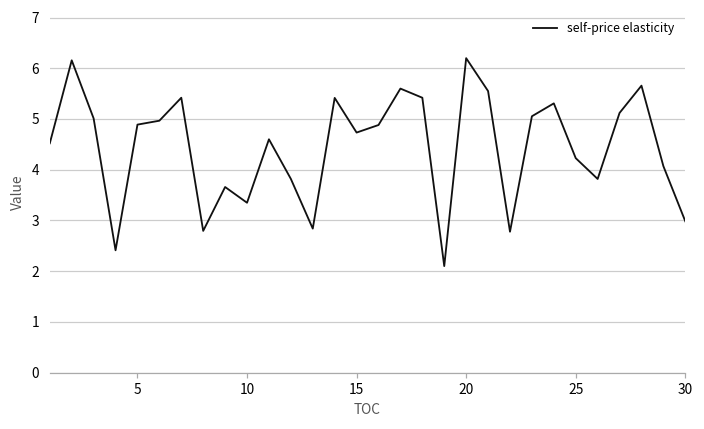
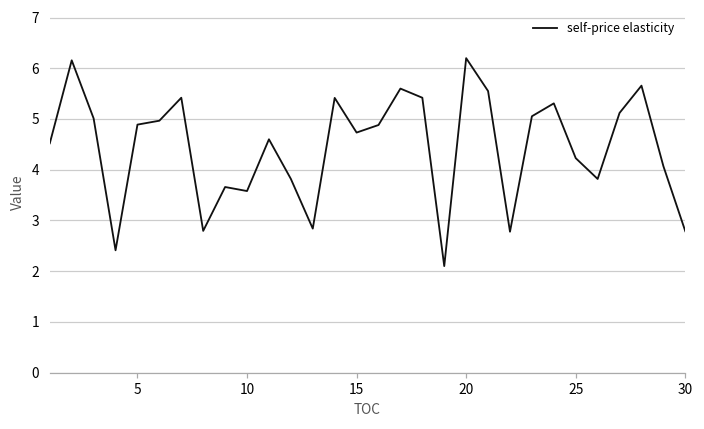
10: 3.3 -> 3.6
30: 3.0 -> 2.8
